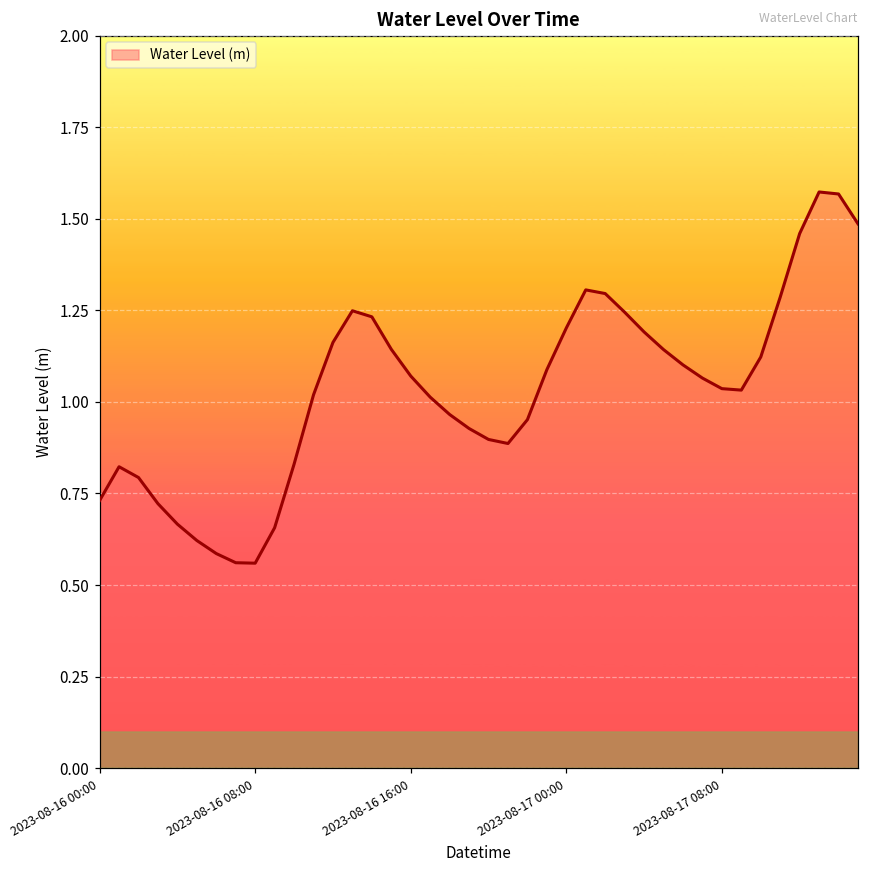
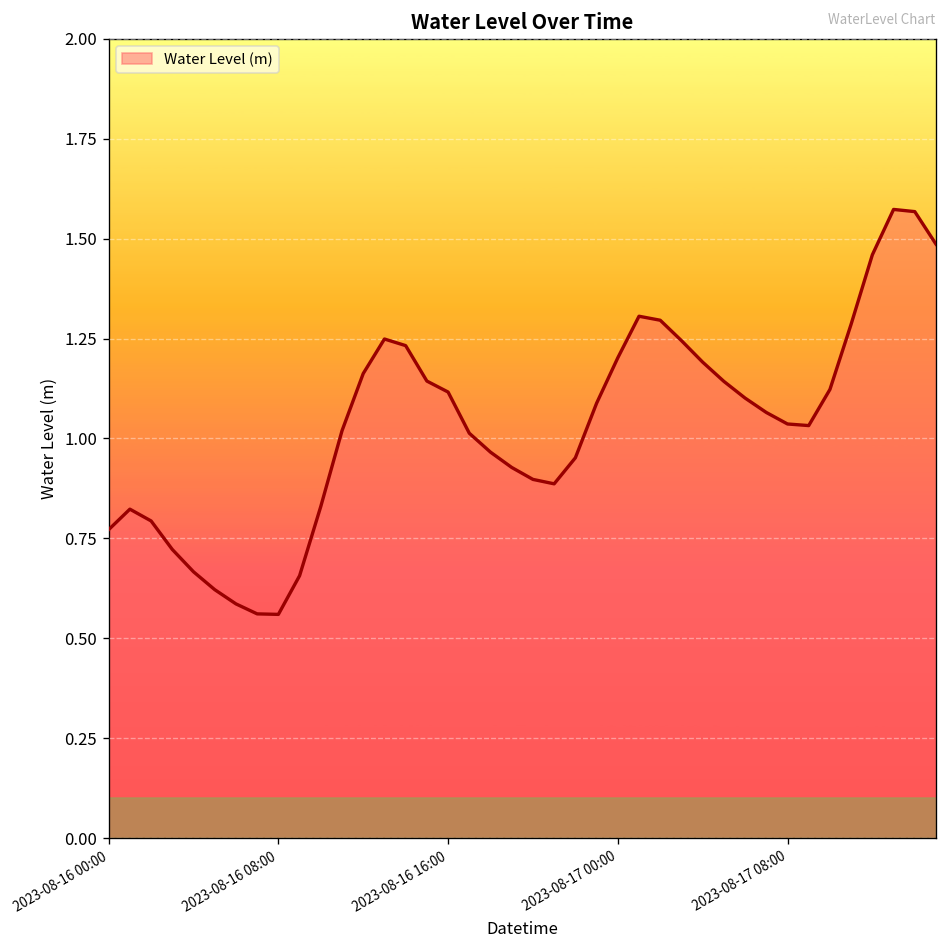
2023-08-16 00:00: 0.73 -> 0.77
2023-08-16 16:00: 1.07 -> 1.12
